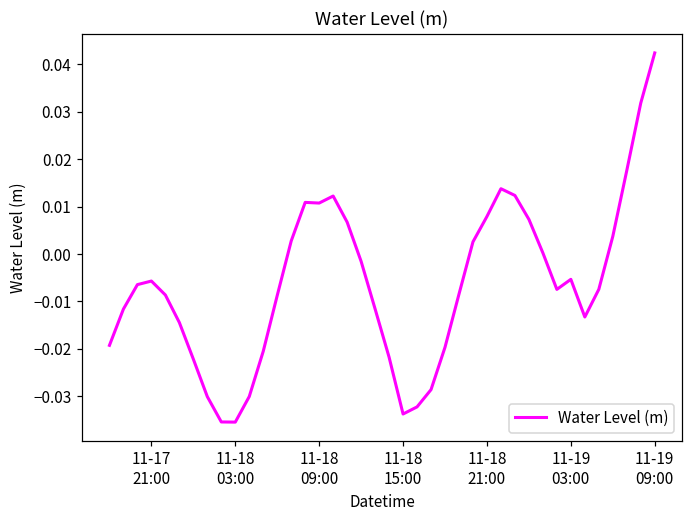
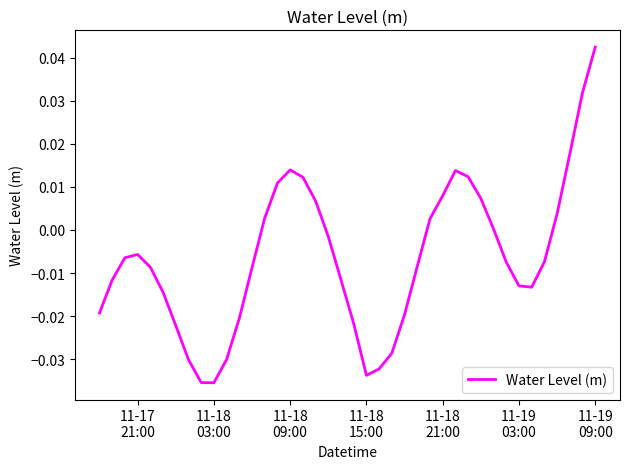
11-18 09:00: 0.011 -> 0.014
11-19 03:00: -0.005 -> -0.013
